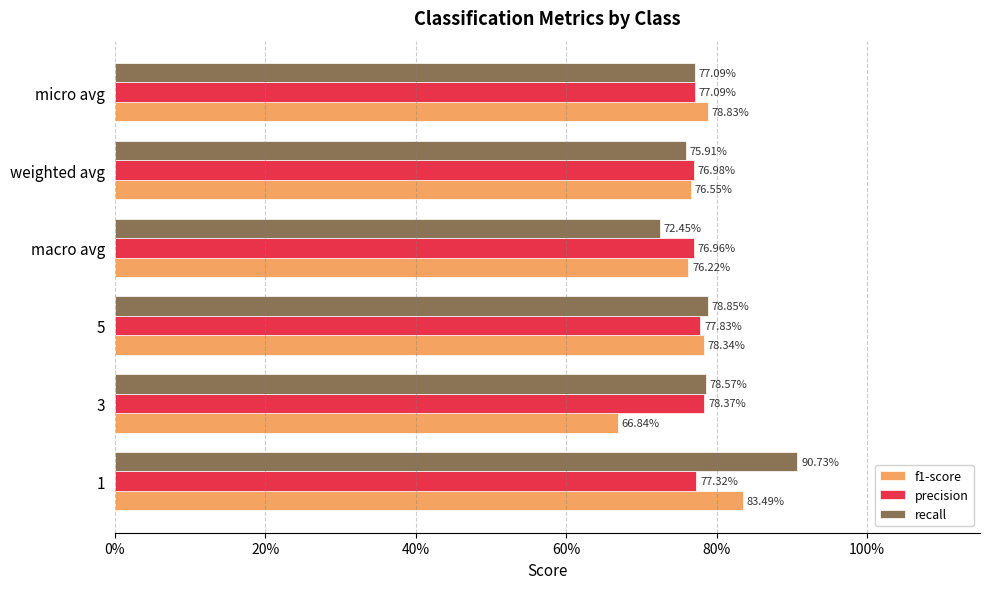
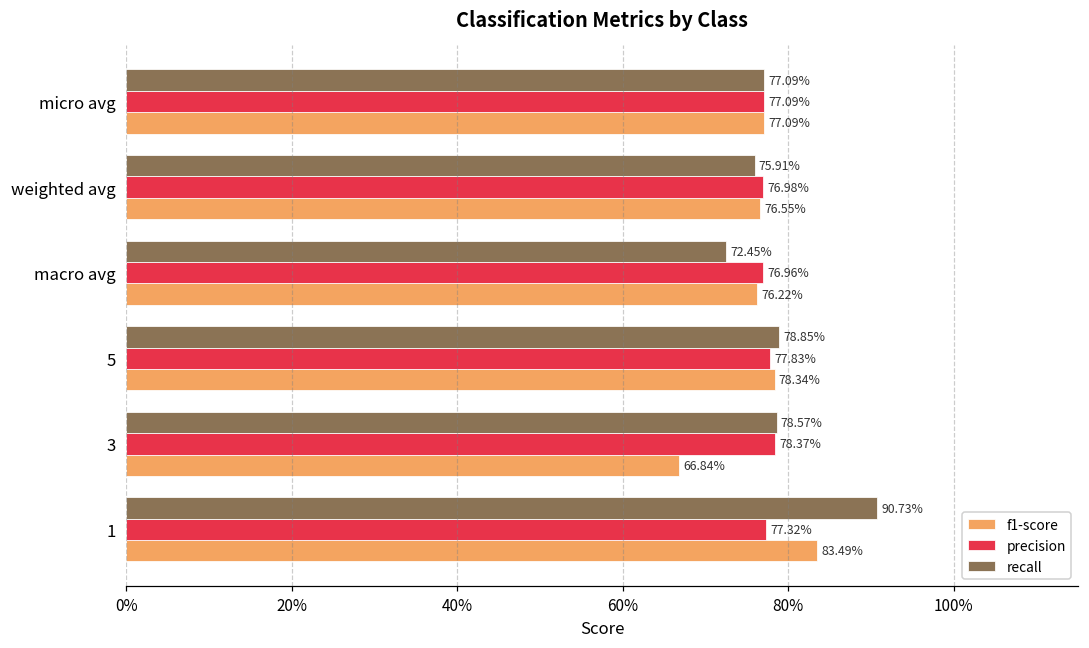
f1-score, micro avg: 78.83% -> 77.09%
